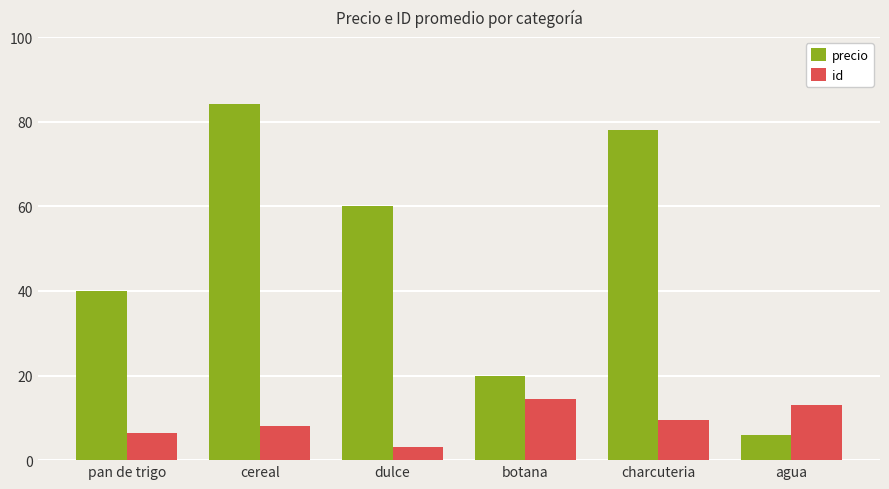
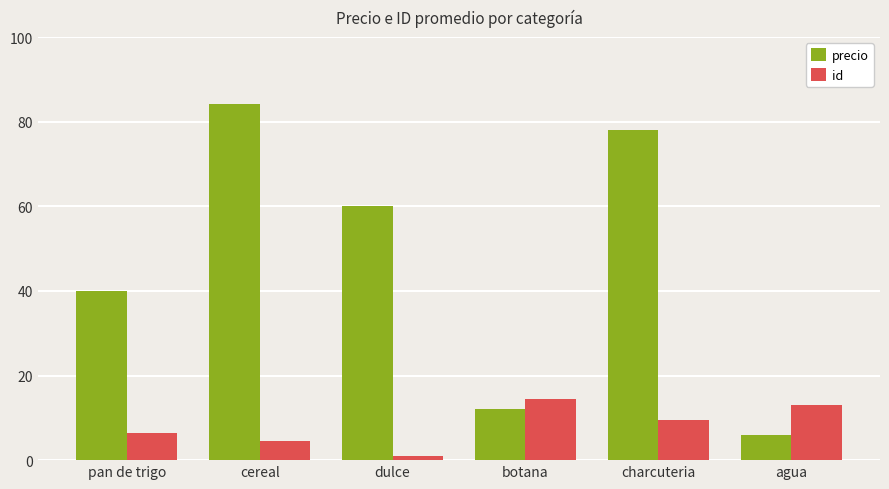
id, cereal: 8 -> 5
id, dulce: 3 -> 1
precio, botana: 20 -> 12
